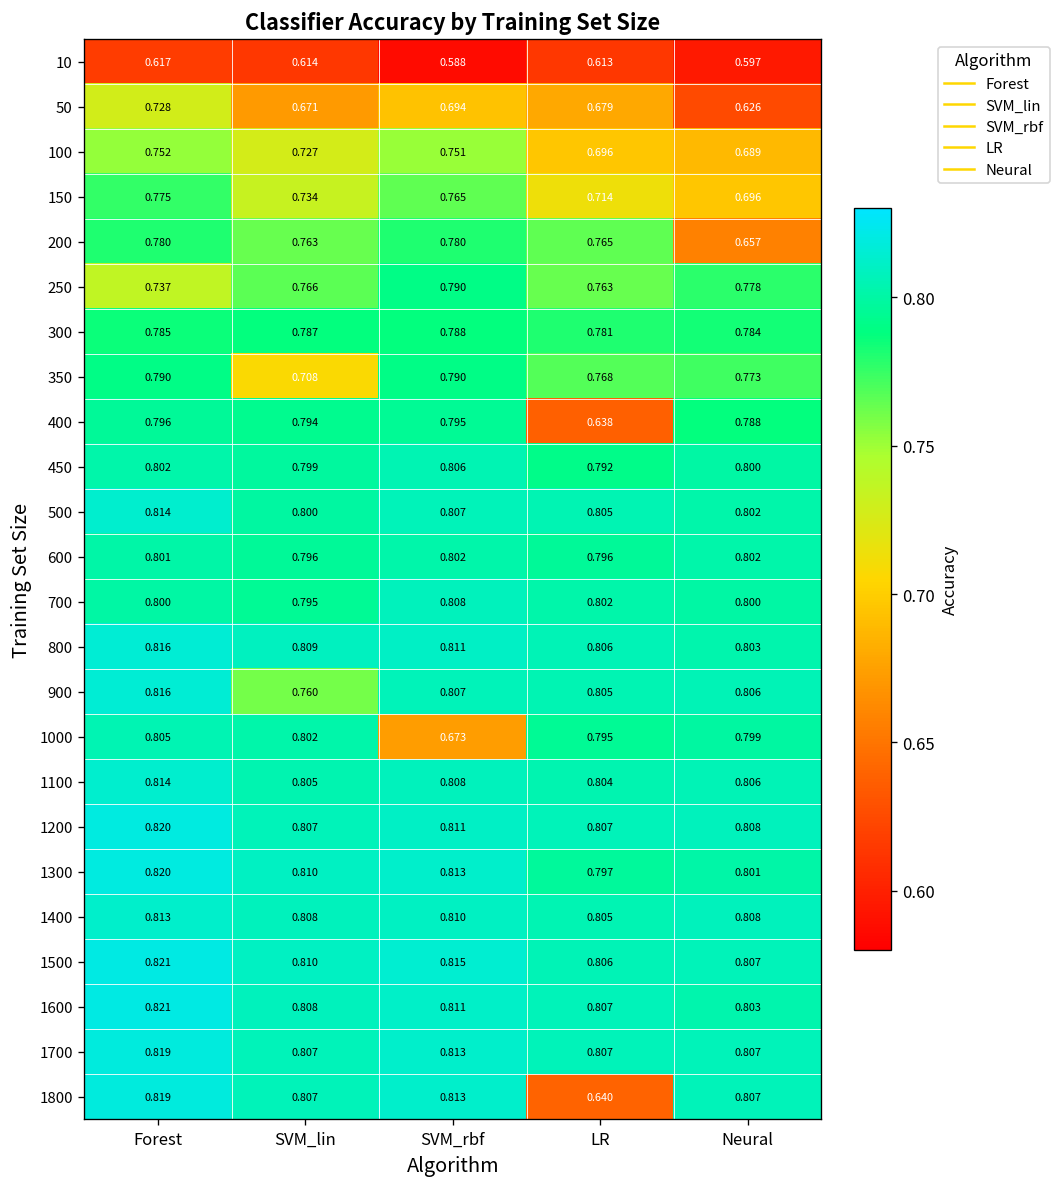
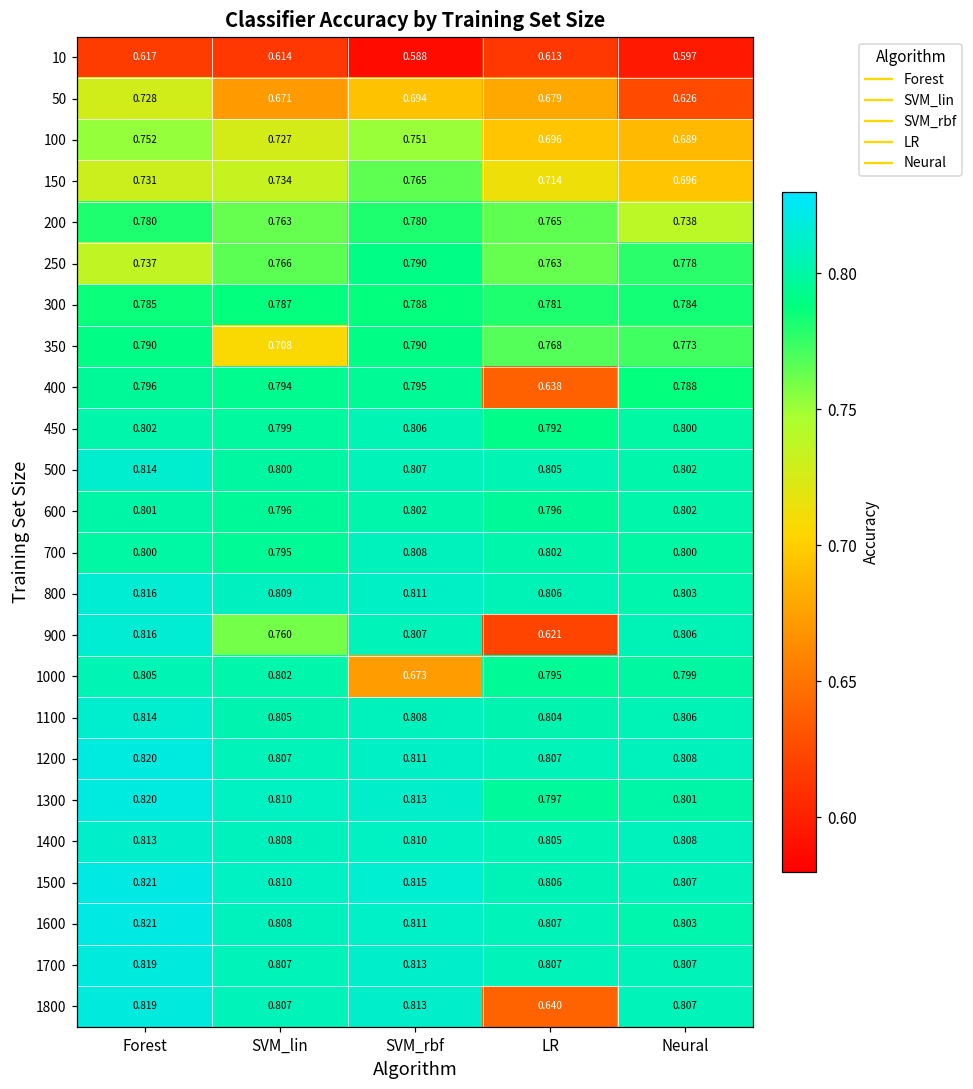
150, Forest: 0.775 -> 0.731
200, Neural: 0.657 -> 0.738
900, LR: 0.805 -> 0.621
